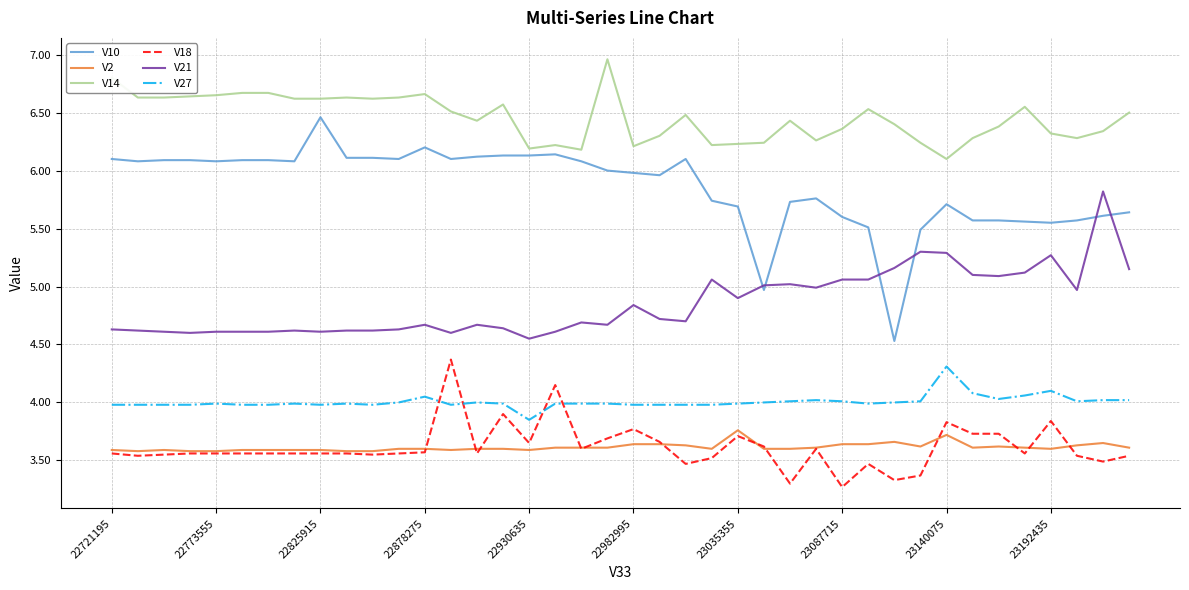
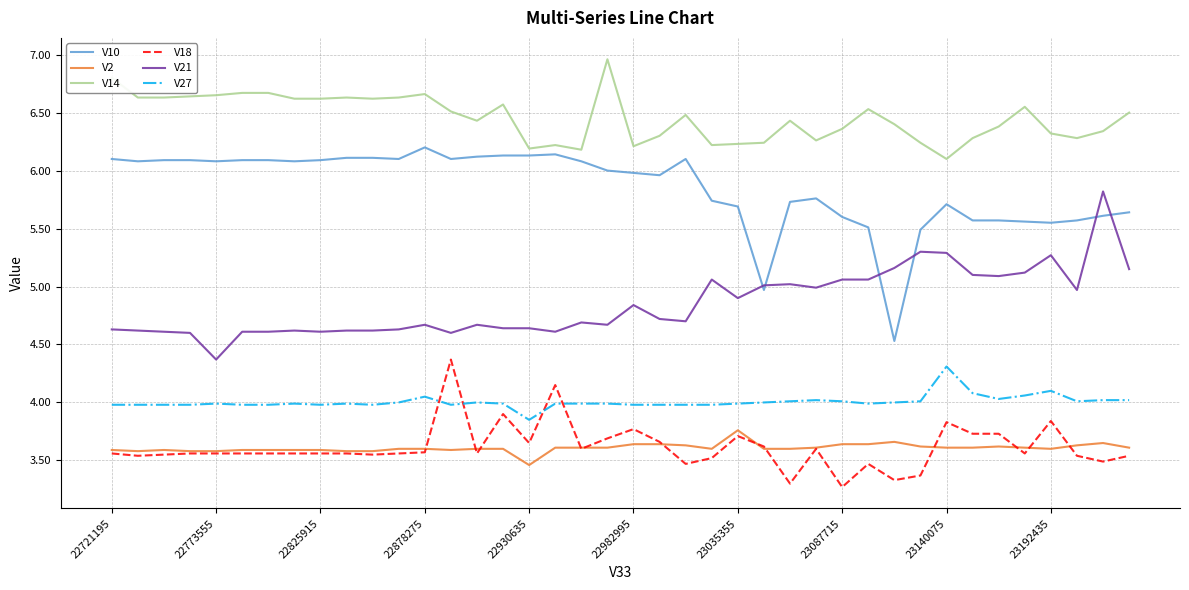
V21, 22773555: 4.61 -> 4.37
V10, 22825915: 6.46 -> 6.09
V2, 22930635: 3.59 -> 3.46
V21, 22930635: 4.55 -> 4.64
V2, 23140075: 3.72 -> 3.61
